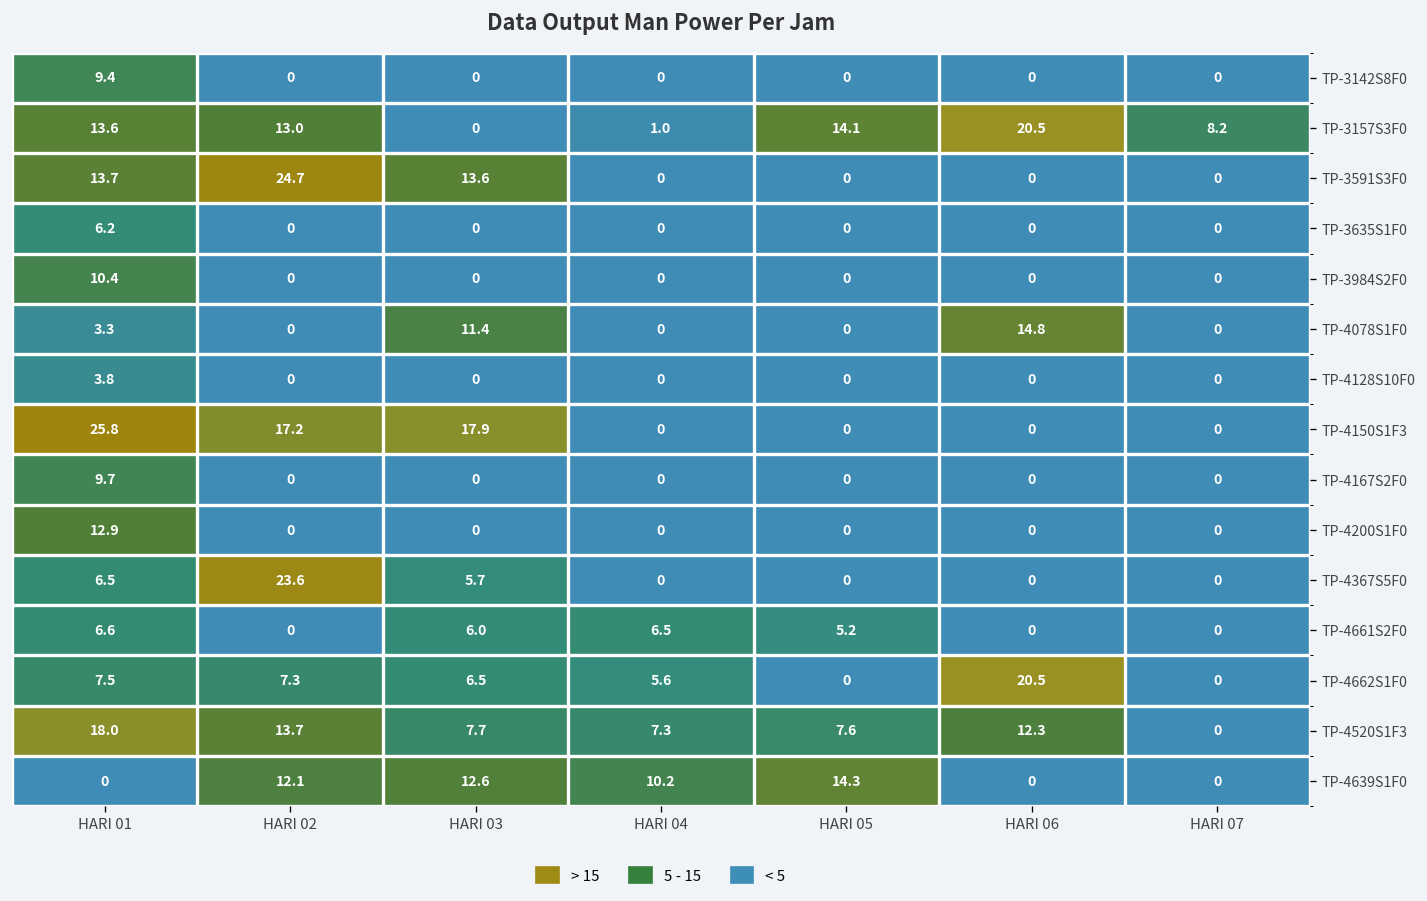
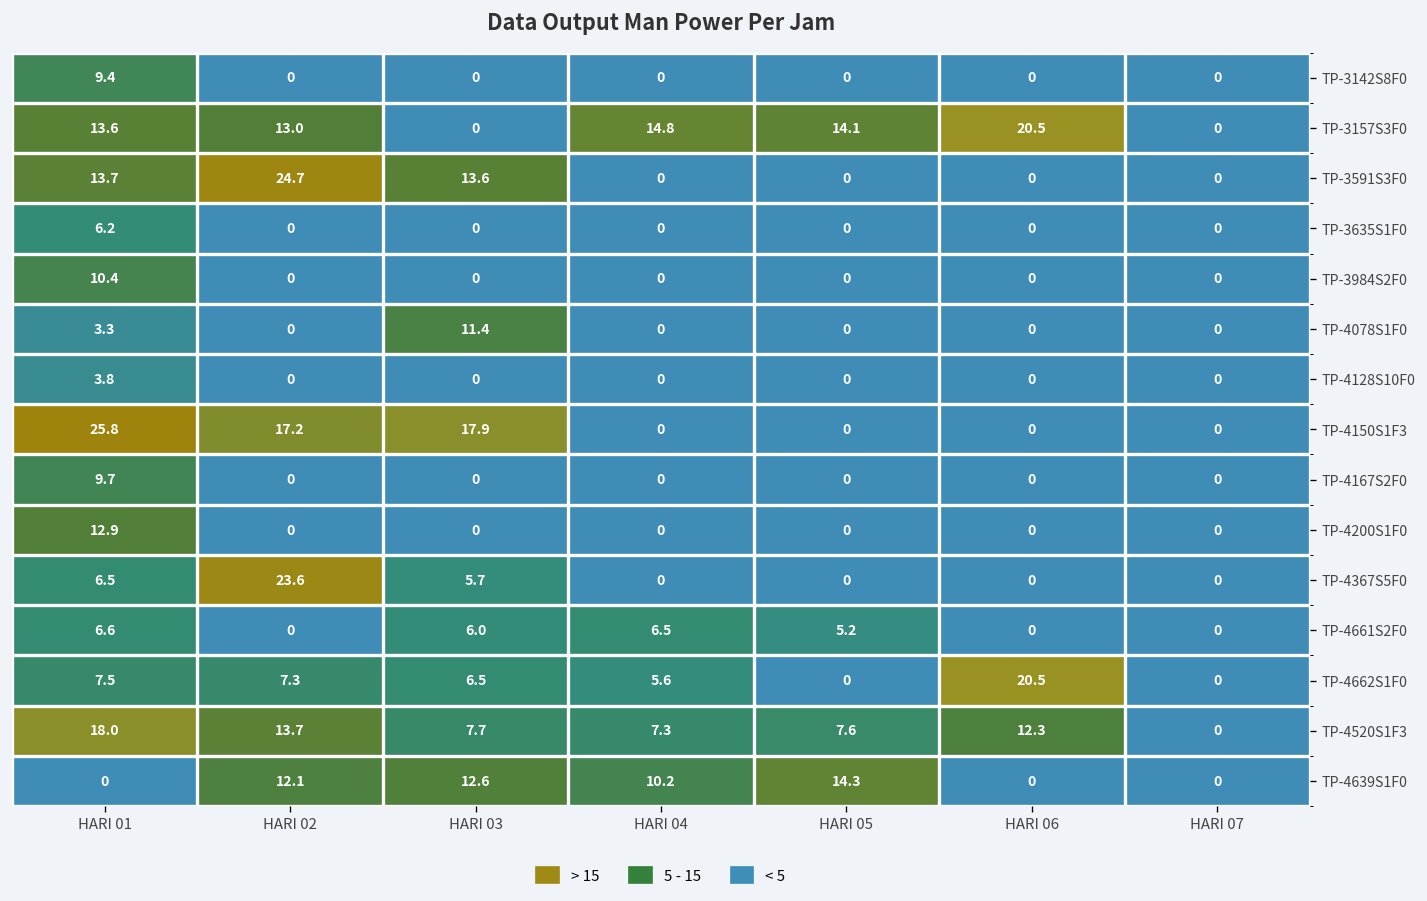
TP-3157S3F0, HARI 04: 1.0 -> 14.8
TP-3157S3F0, HARI 07: 8.2 -> 0
TP-4078S1F0, HARI 06: 14.8 -> 0
